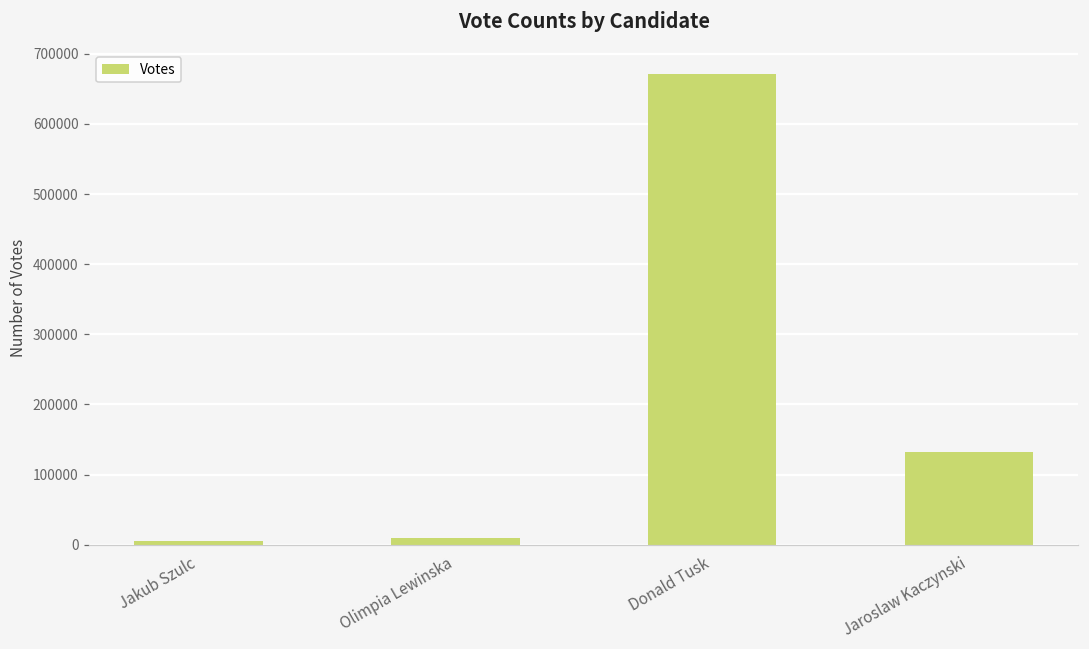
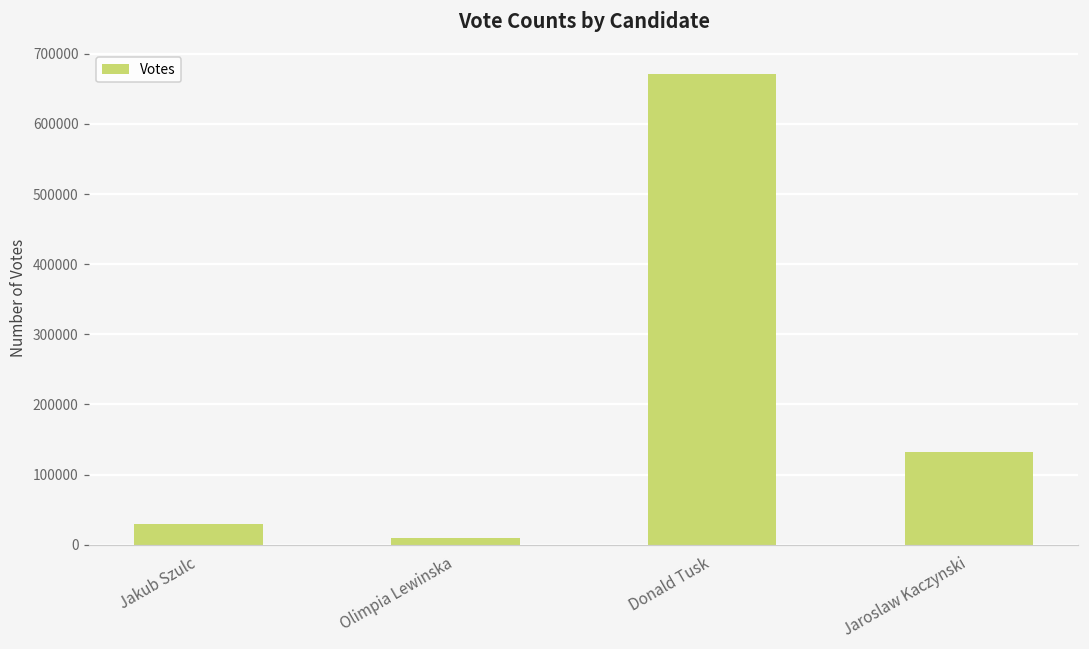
Jakub Szulc: 0 -> 30000
